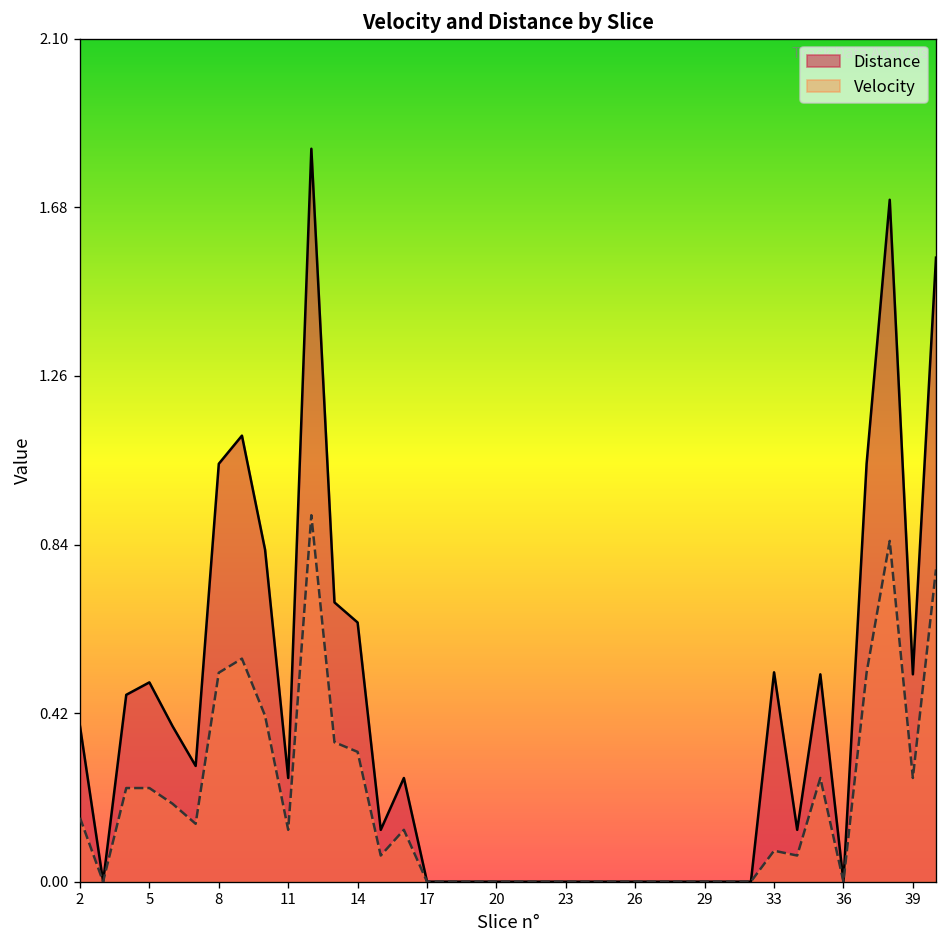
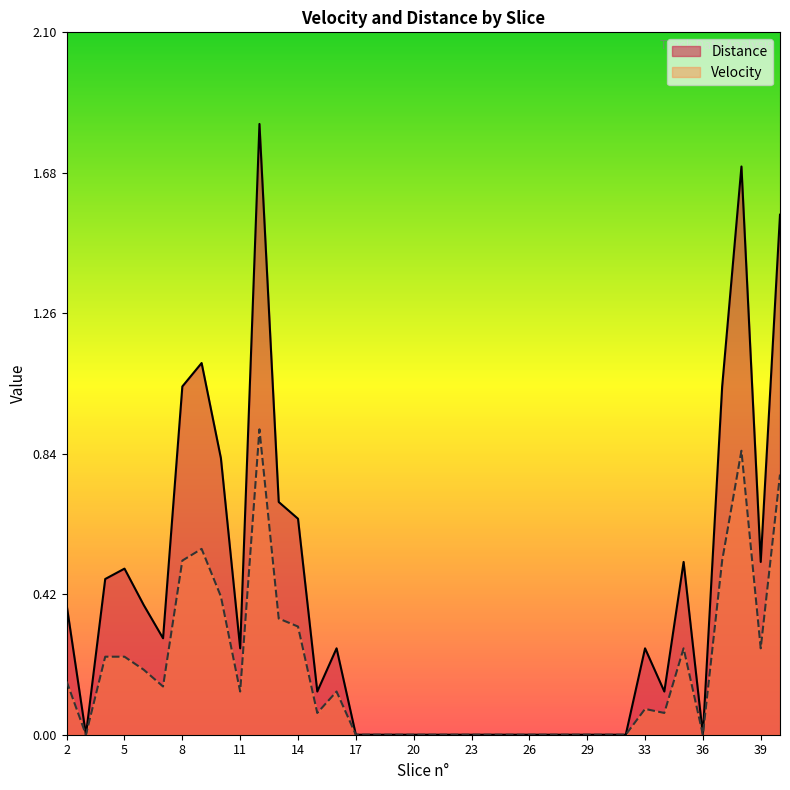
Distance, 33: 0.52 -> 0.26
